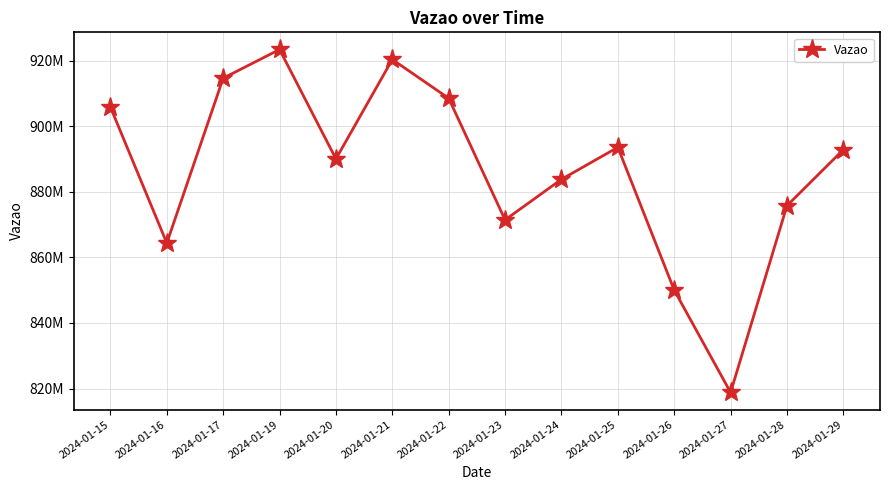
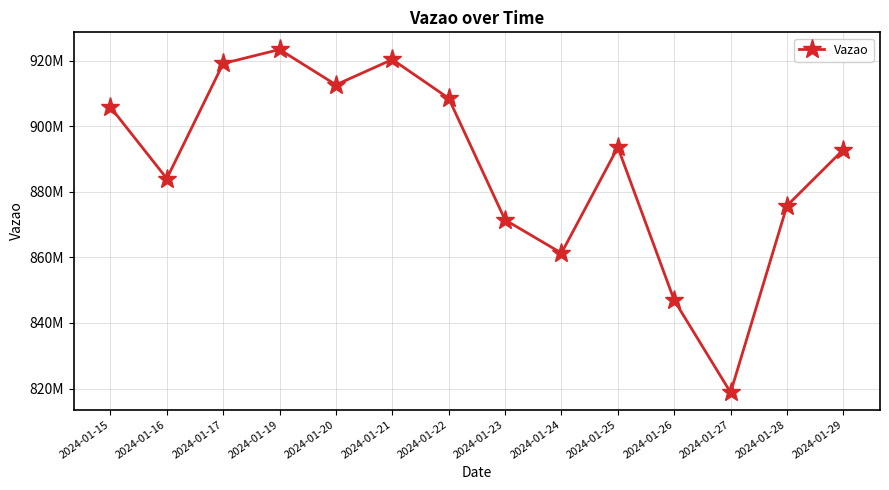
2024-01-16: 864000000 -> 884000000
2024-01-17: 915000000 -> 919000000
2024-01-20: 890000000 -> 913000000
2024-01-24: 884000000 -> 861000000
2024-01-26: 850000000 -> 847000000
